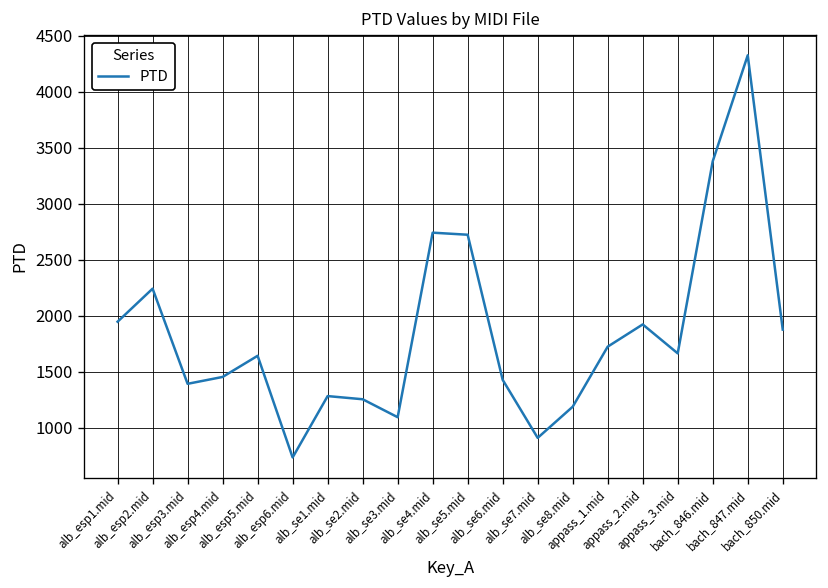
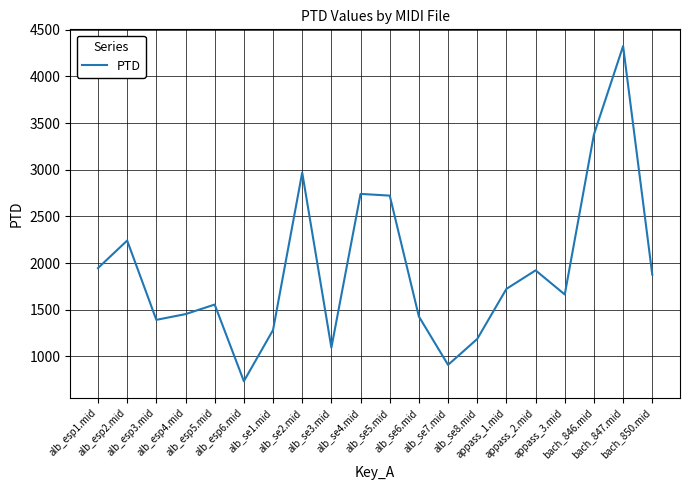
alb_esp5.mid: 1640 -> 1560
alb_se2.mid: 1300 -> 3000
